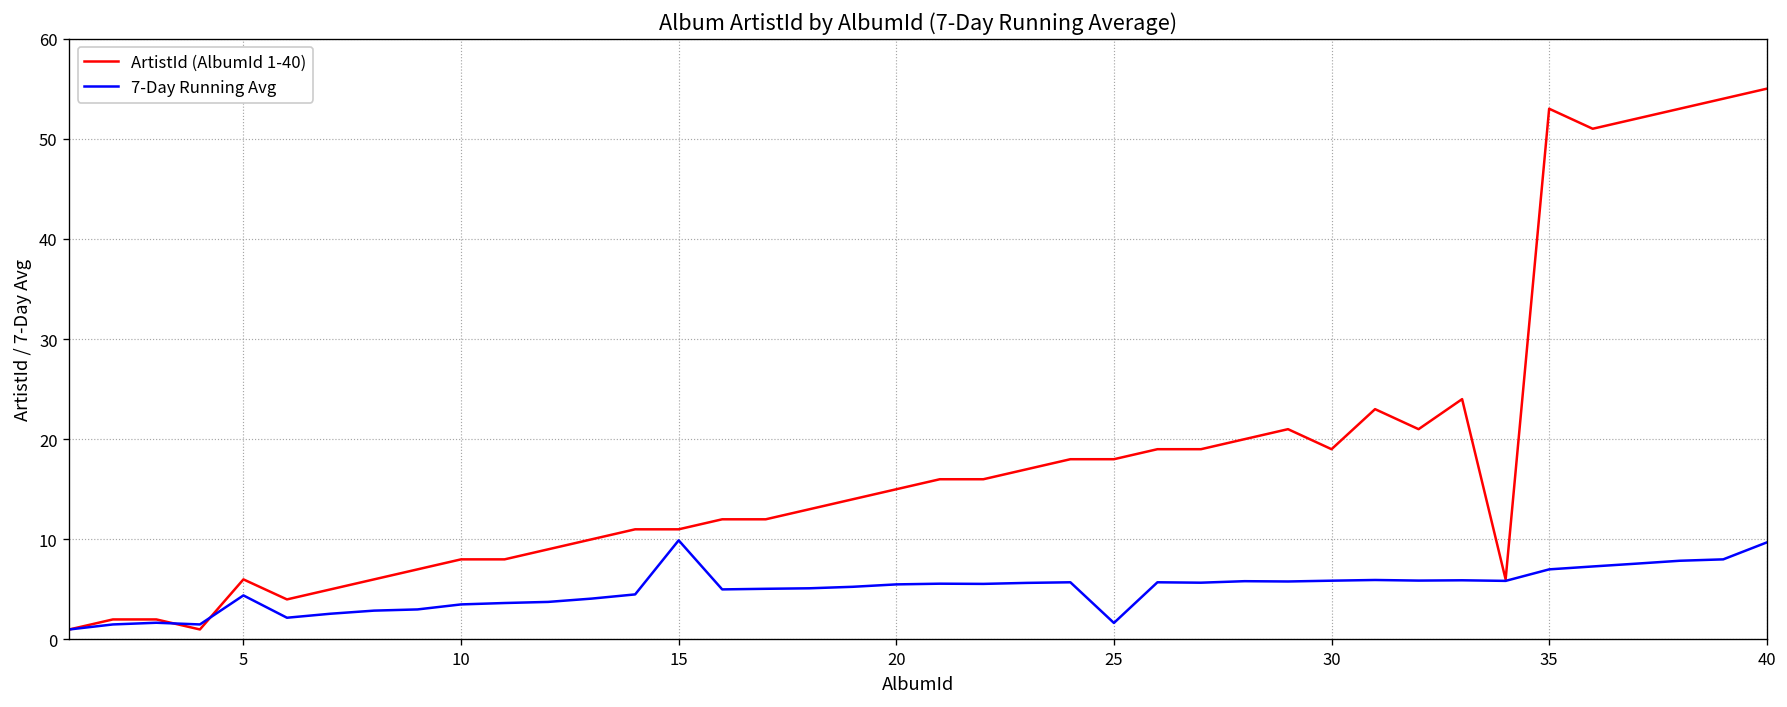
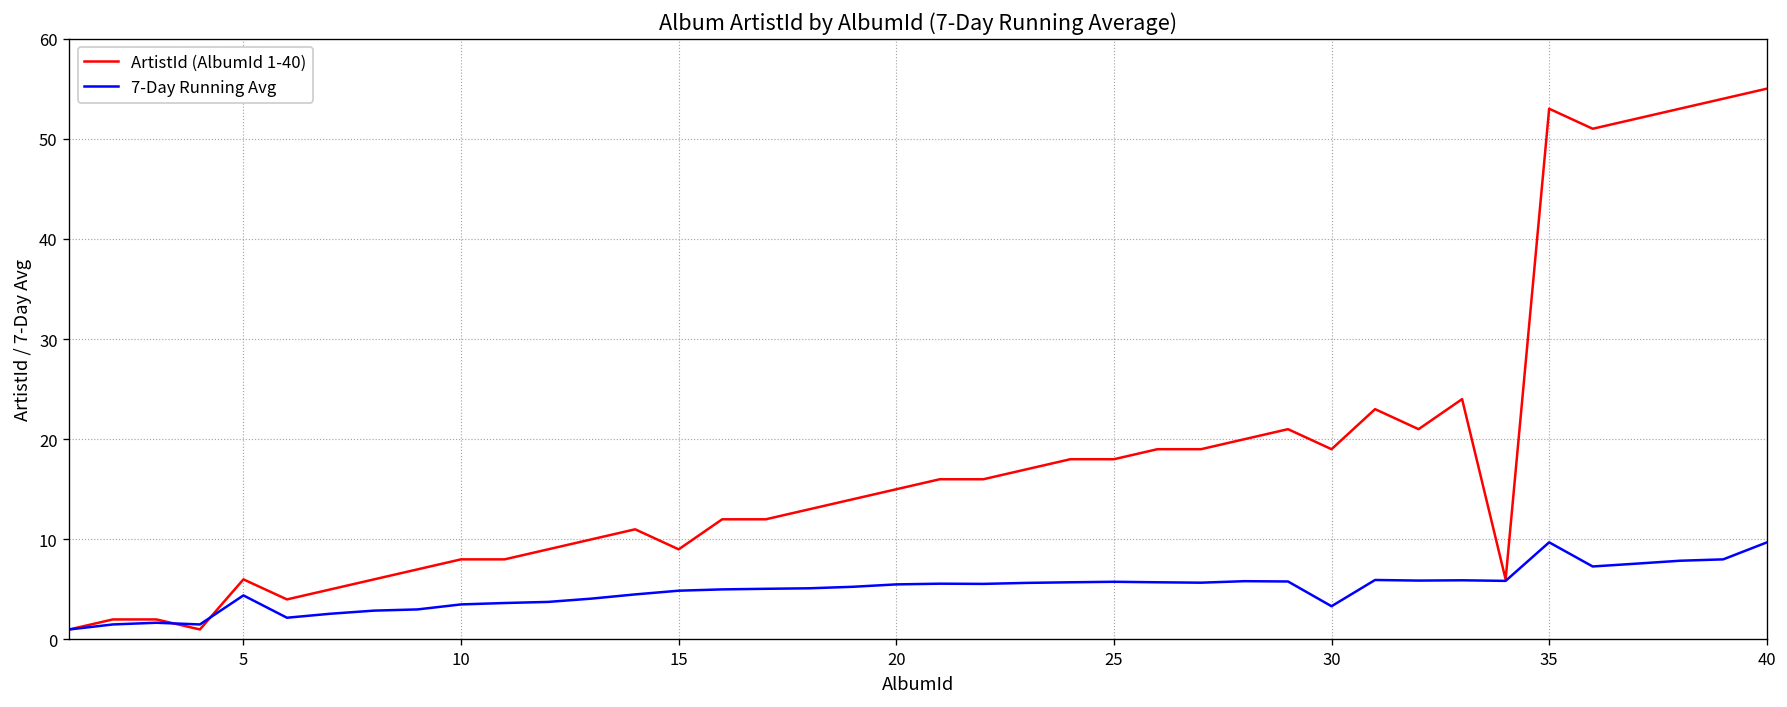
ArtistId (AlbumId 1-40), 15: 11 -> 9
7-Day Running Avg, 15: 10 -> 5
7-Day Running Avg, 25: 2 -> 6
7-Day Running Avg, 30: 6 -> 3
7-Day Running Avg, 35: 7 -> 10
